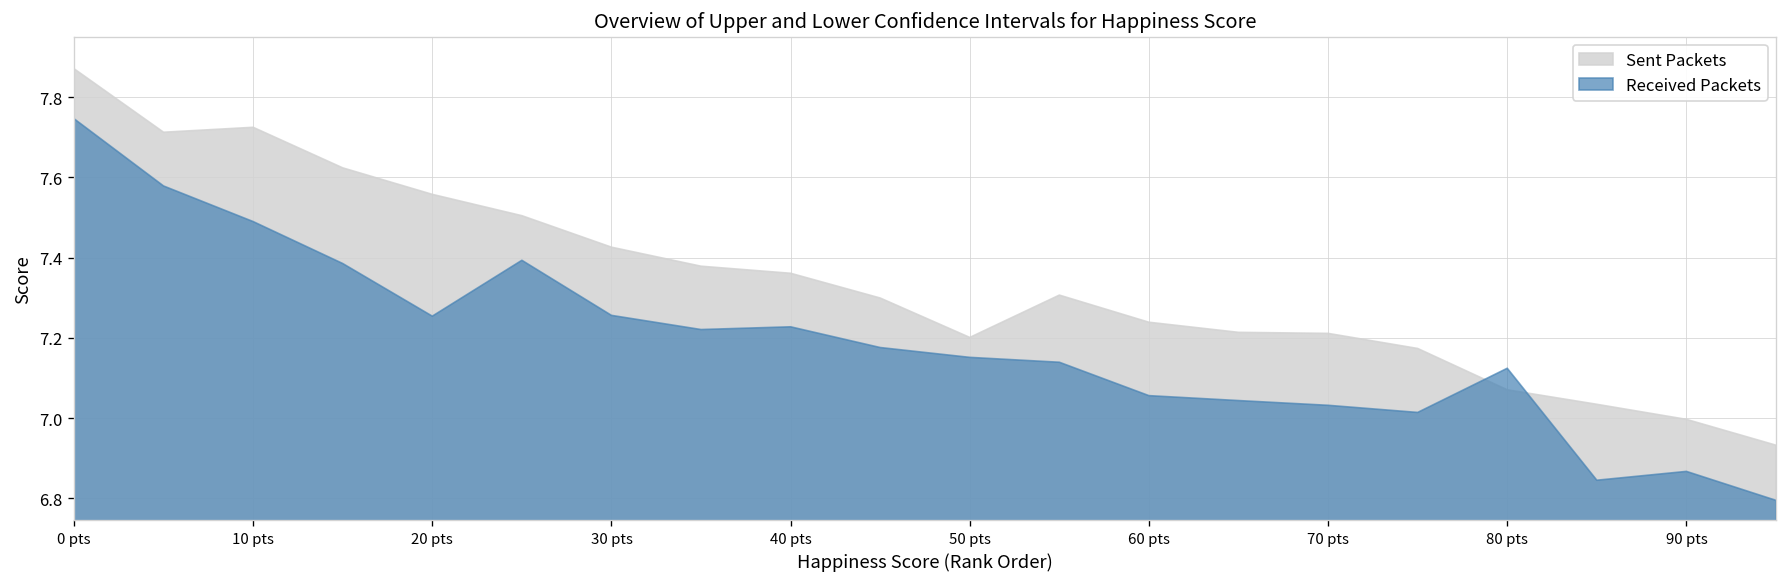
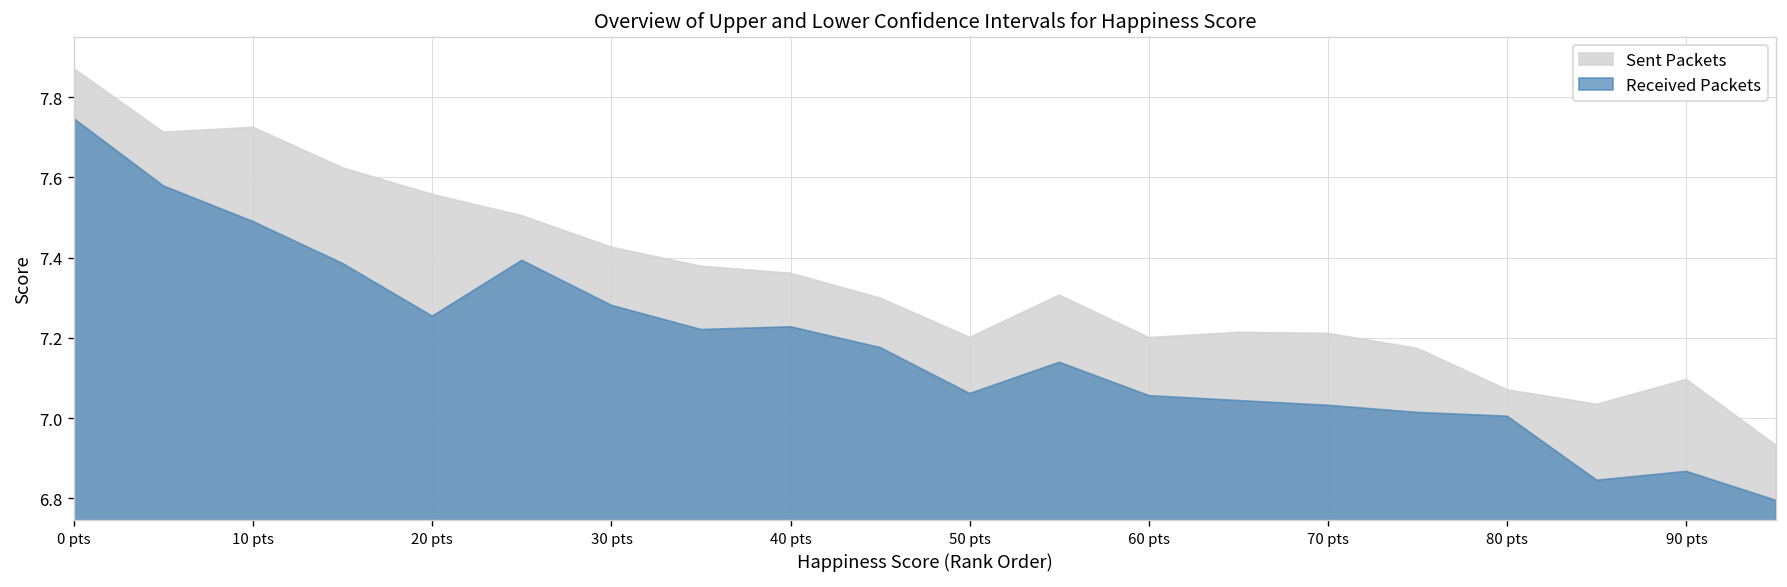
Received Packets, 30 pts: 7.26 -> 7.28
Received Packets, 50 pts: 7.15 -> 7.06
Sent Packets, 60 pts: 7.24 -> 7.20
Received Packets, 80 pts: 7.12 -> 7.00
Sent Packets, 90 pts: 7.00 -> 7.10
